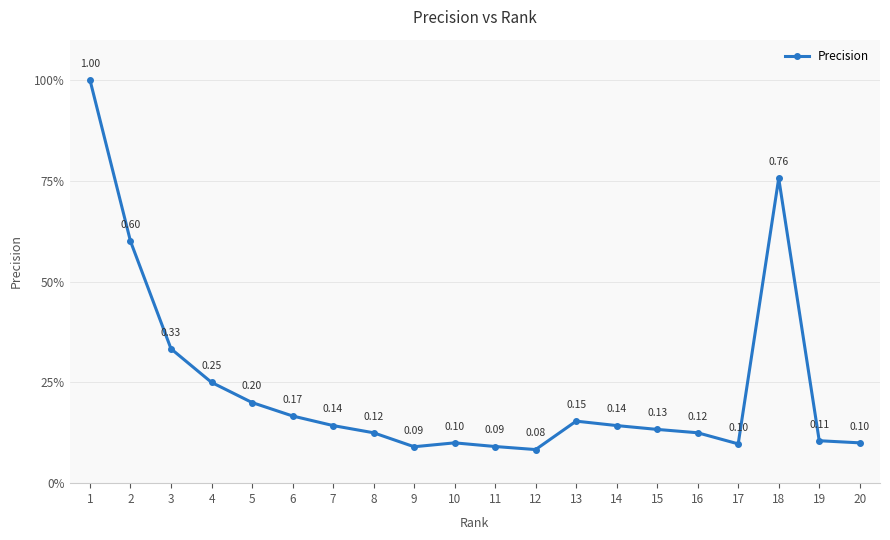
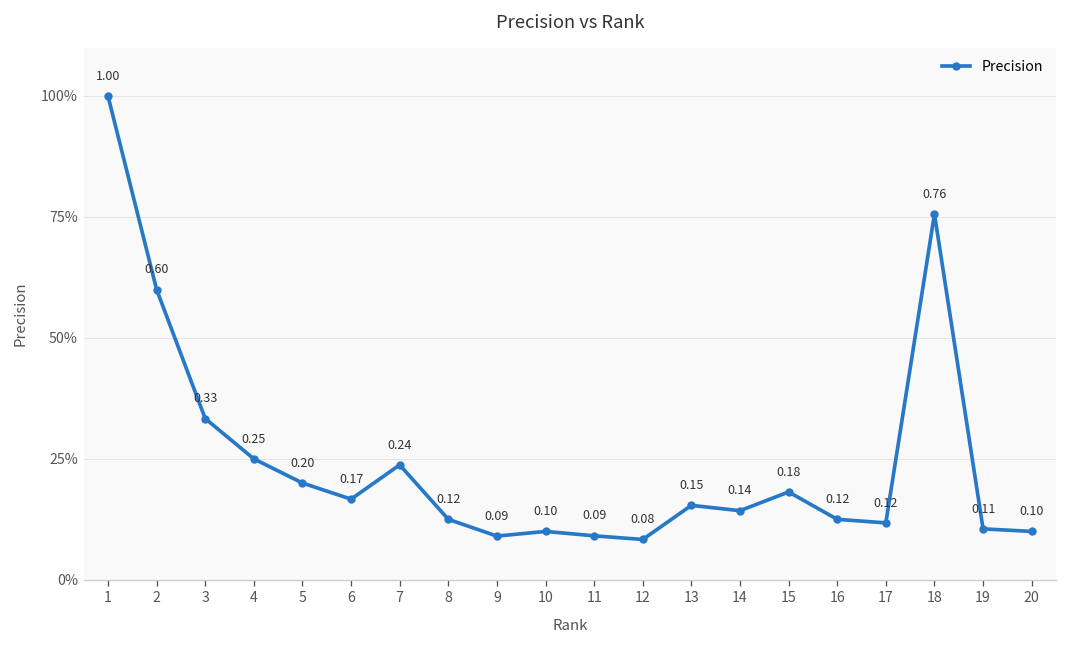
7: 0.14 -> 0.24
15: 0.13 -> 0.18
17: 0.10 -> 0.12
